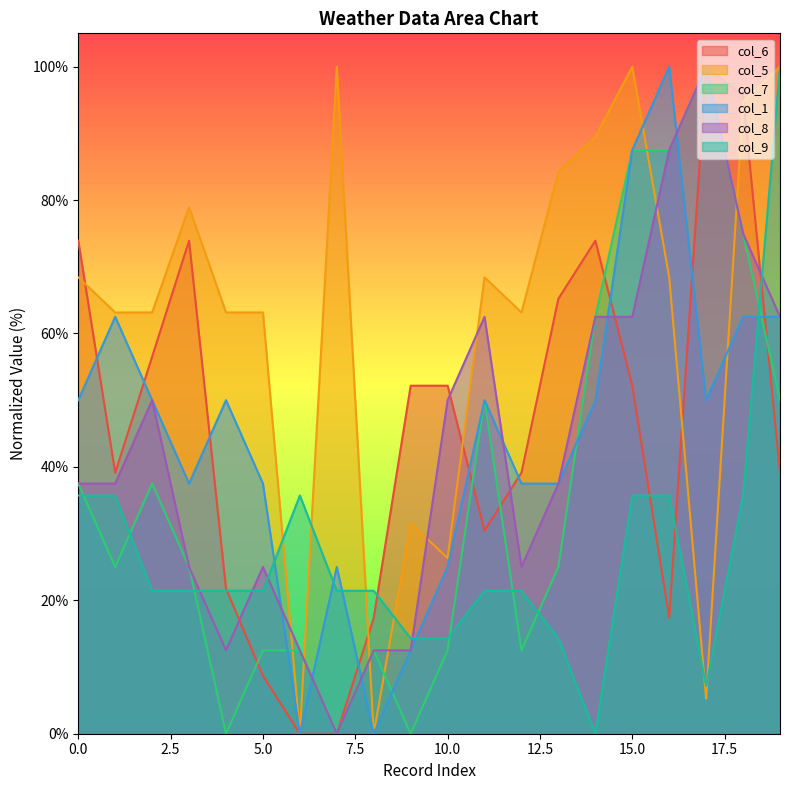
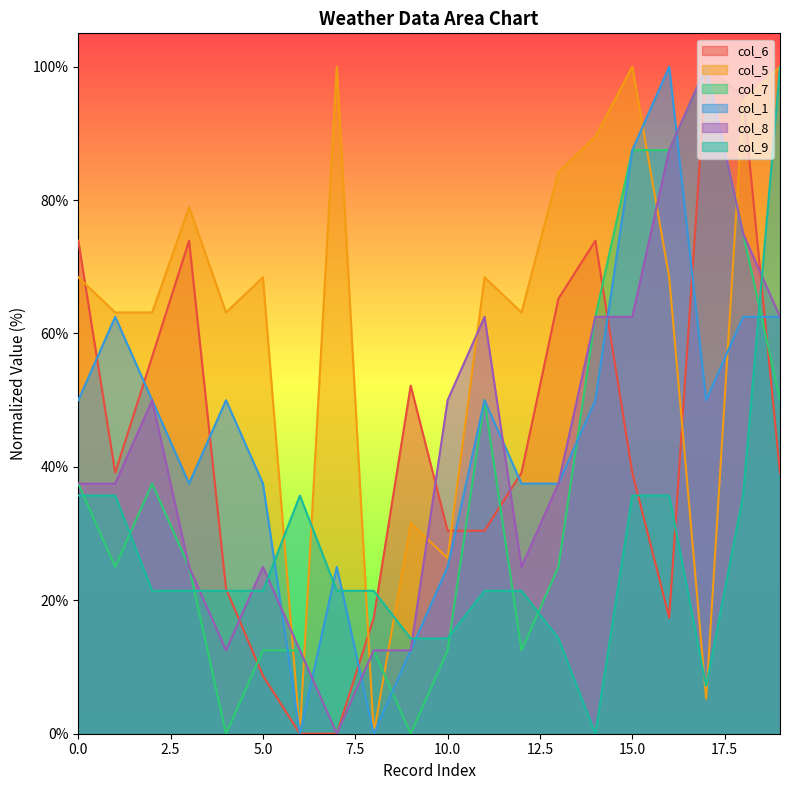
col_5, 5.0: 63% -> 68%
col_6, 10.0: 52% -> 30%
col_6, 15.0: 52% -> 39%
